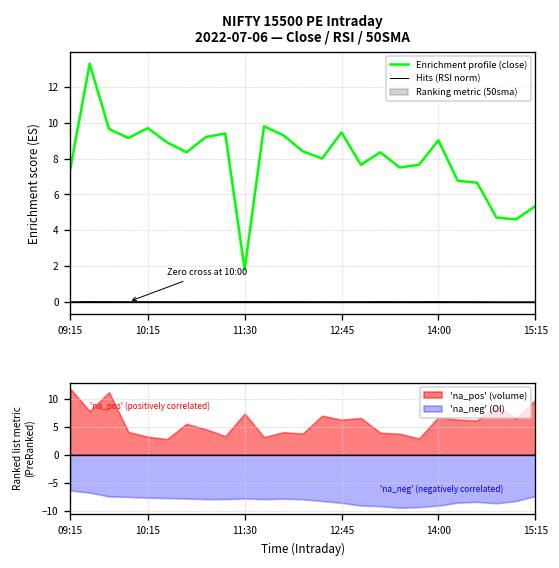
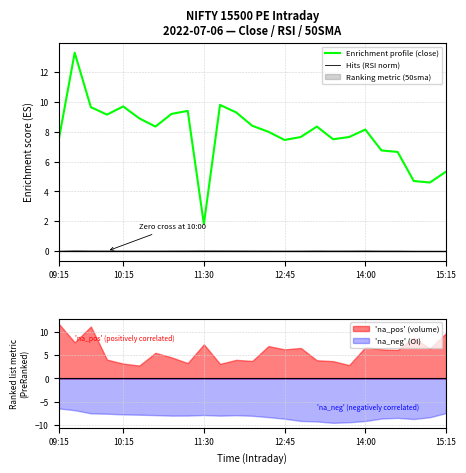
NIFTY 15500 PE Intraday 2022-07-06 — Close / RSI / 50SMA, Enrichment profile (close), 12:45: 9.5 -> 7.5
NIFTY 15500 PE Intraday 2022-07-06 — Close / RSI / 50SMA, Enrichment profile (close), 14:00: 9.0 -> 8.2
